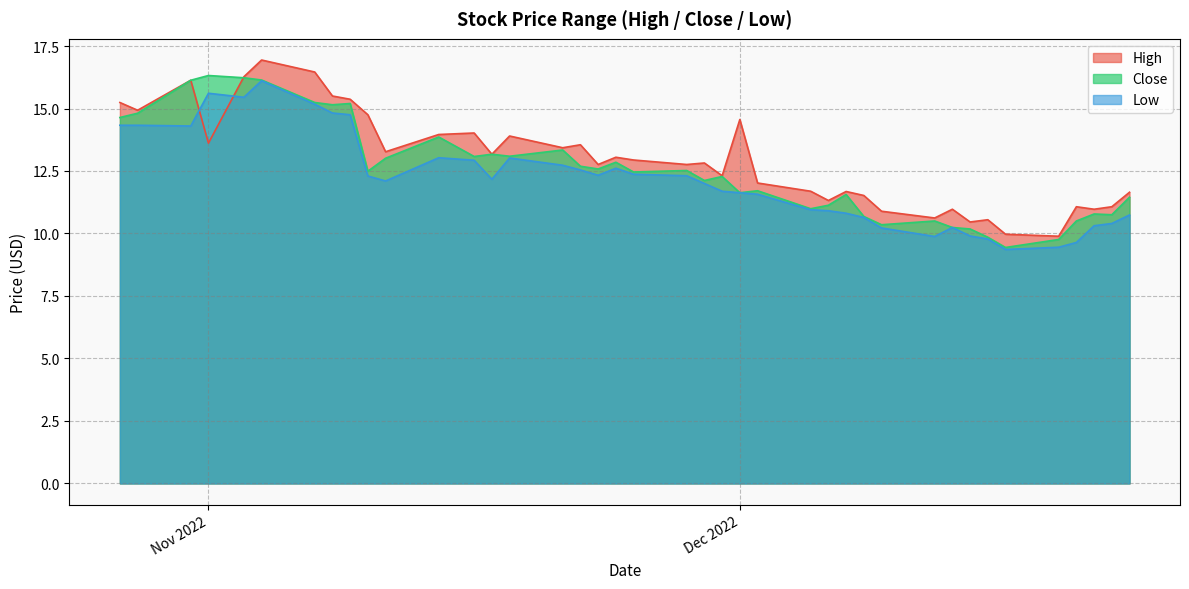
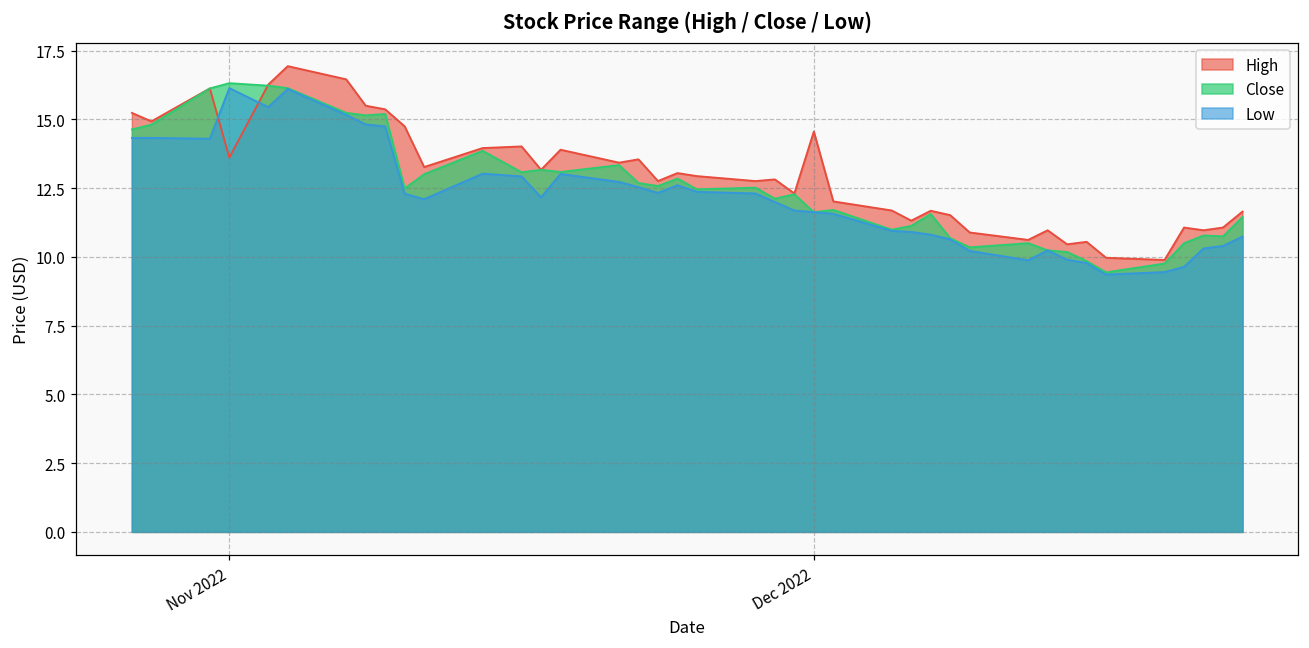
Low, Nov 2022: 15.6 -> 16.1
